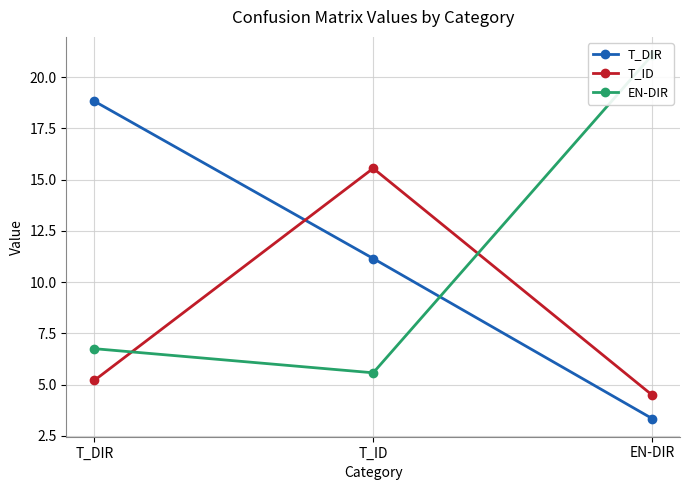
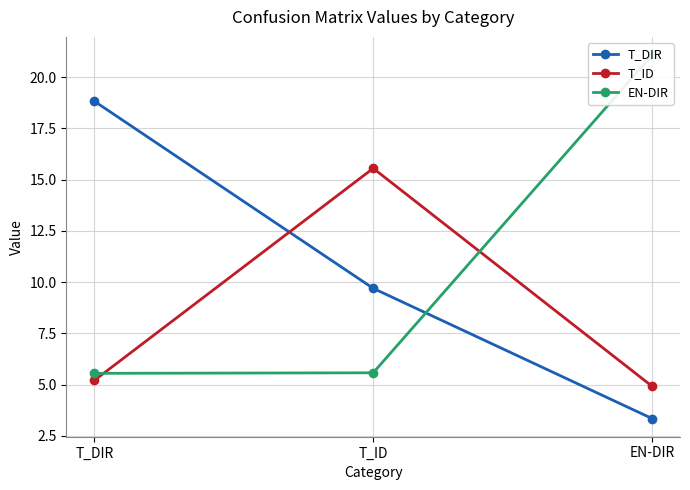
EN-DIR, T_DIR: 6.8 -> 5.6
T_DIR, T_ID: 11.2 -> 9.7
T_ID, EN-DIR: 4.5 -> 4.9
